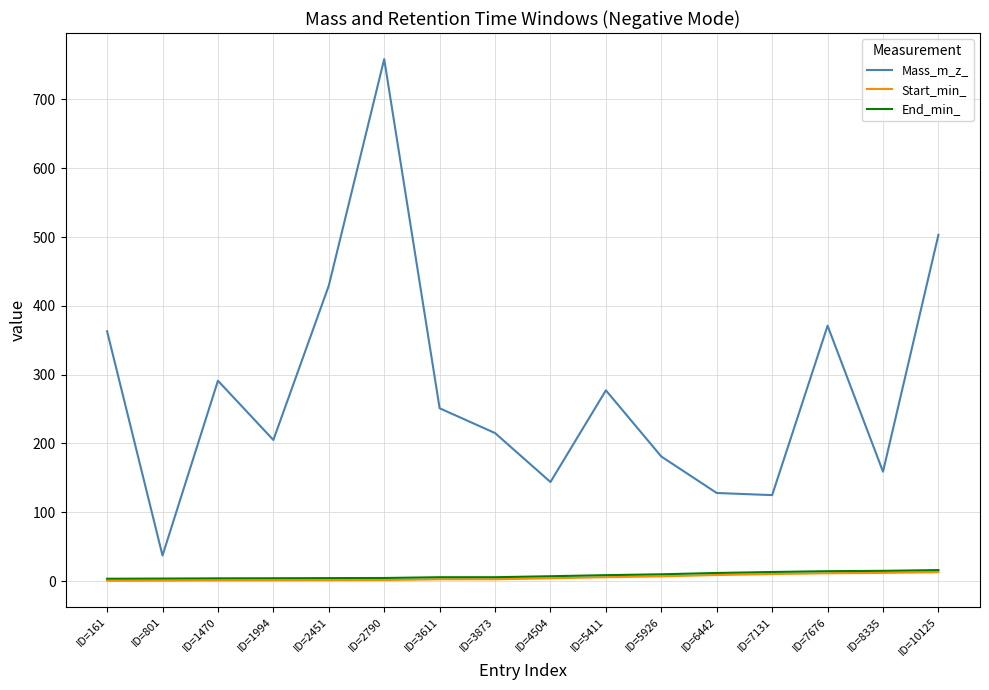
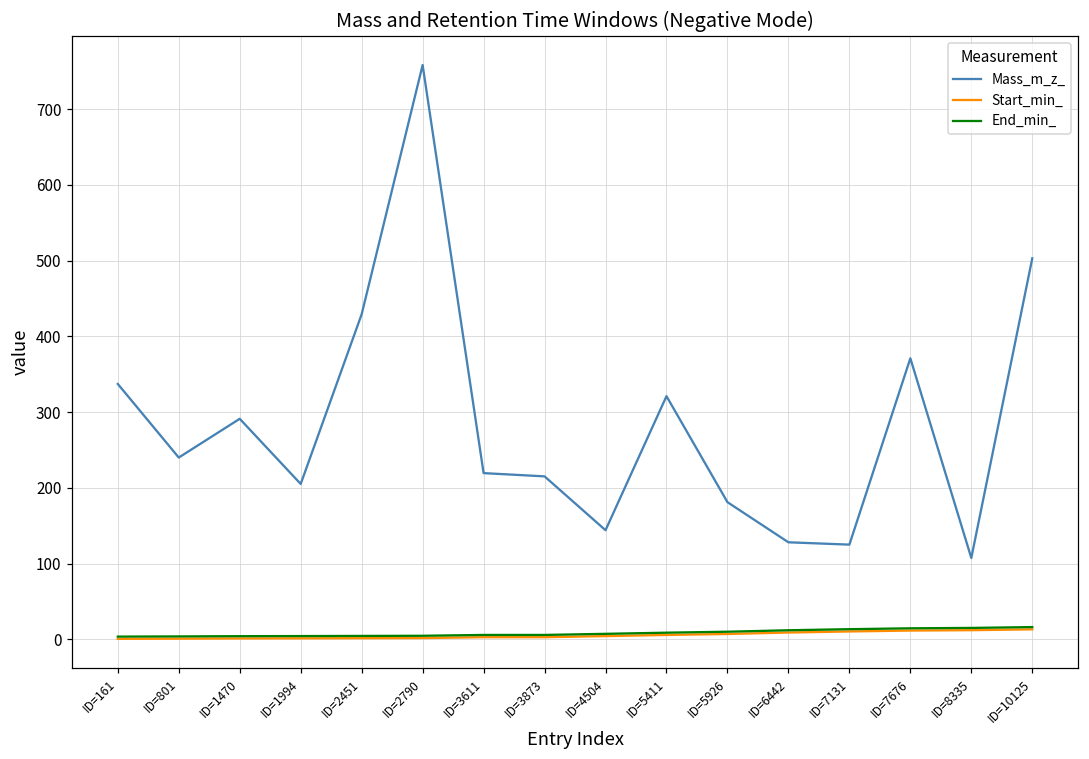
Mass_m_z_, ID=161: 360 -> 340
Mass_m_z_, ID=801: 40 -> 240
Mass_m_z_, ID=3611: 250 -> 220
Mass_m_z_, ID=5411: 280 -> 320
Mass_m_z_, ID=8335: 160 -> 110
